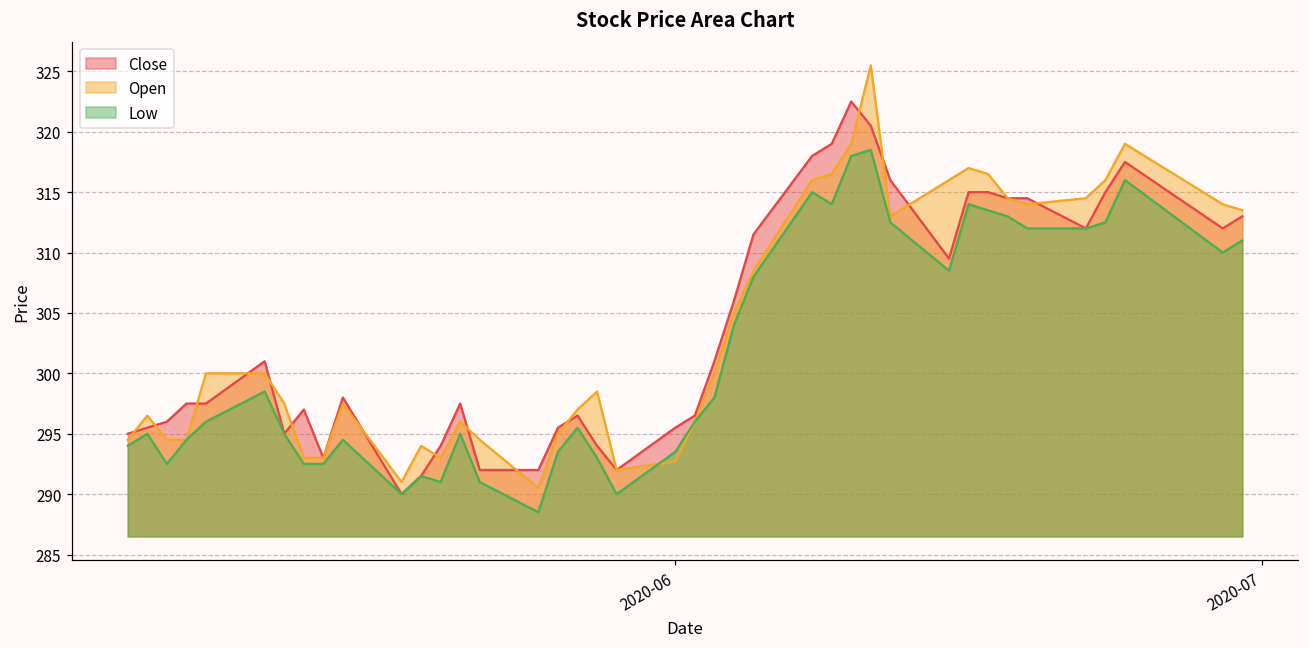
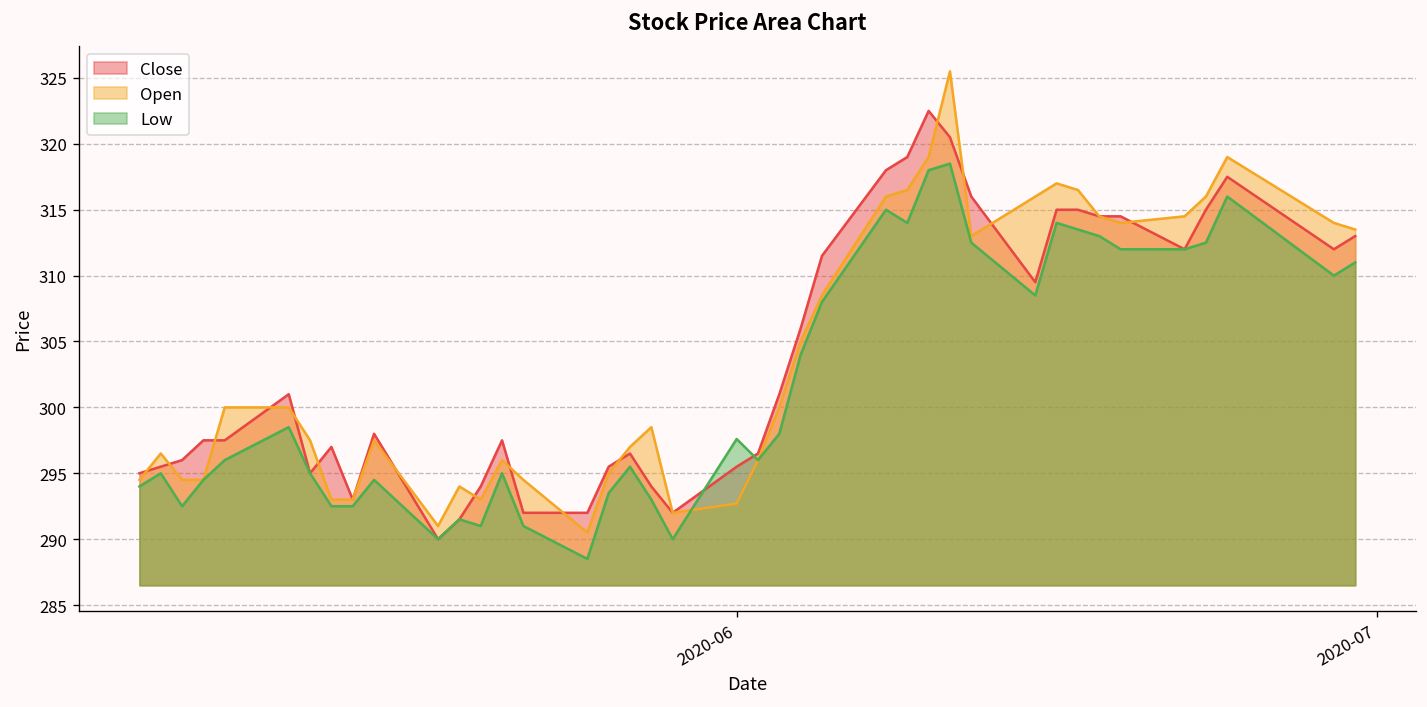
Low, 2020-06: 293.5 -> 297.6
